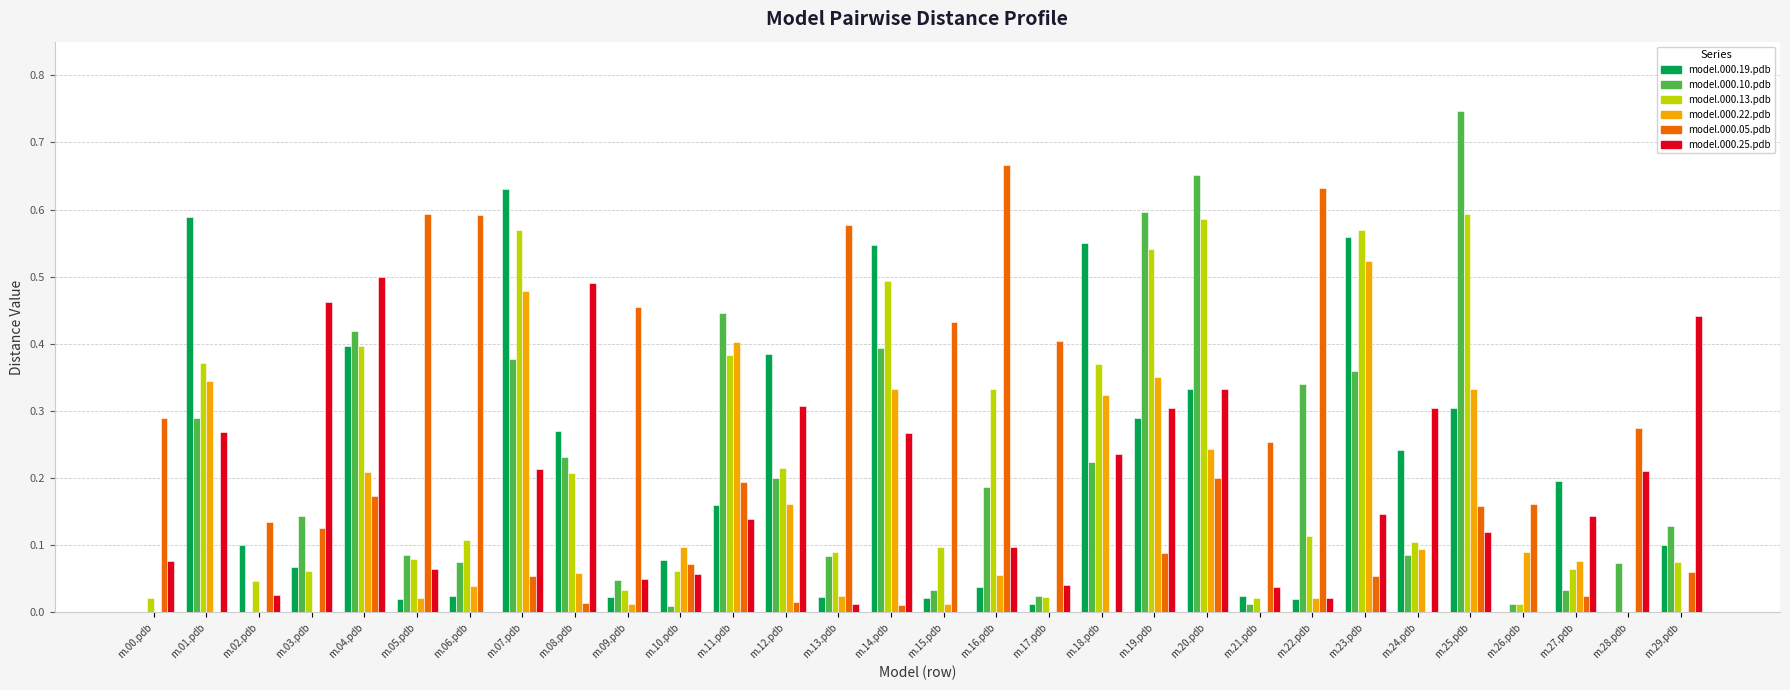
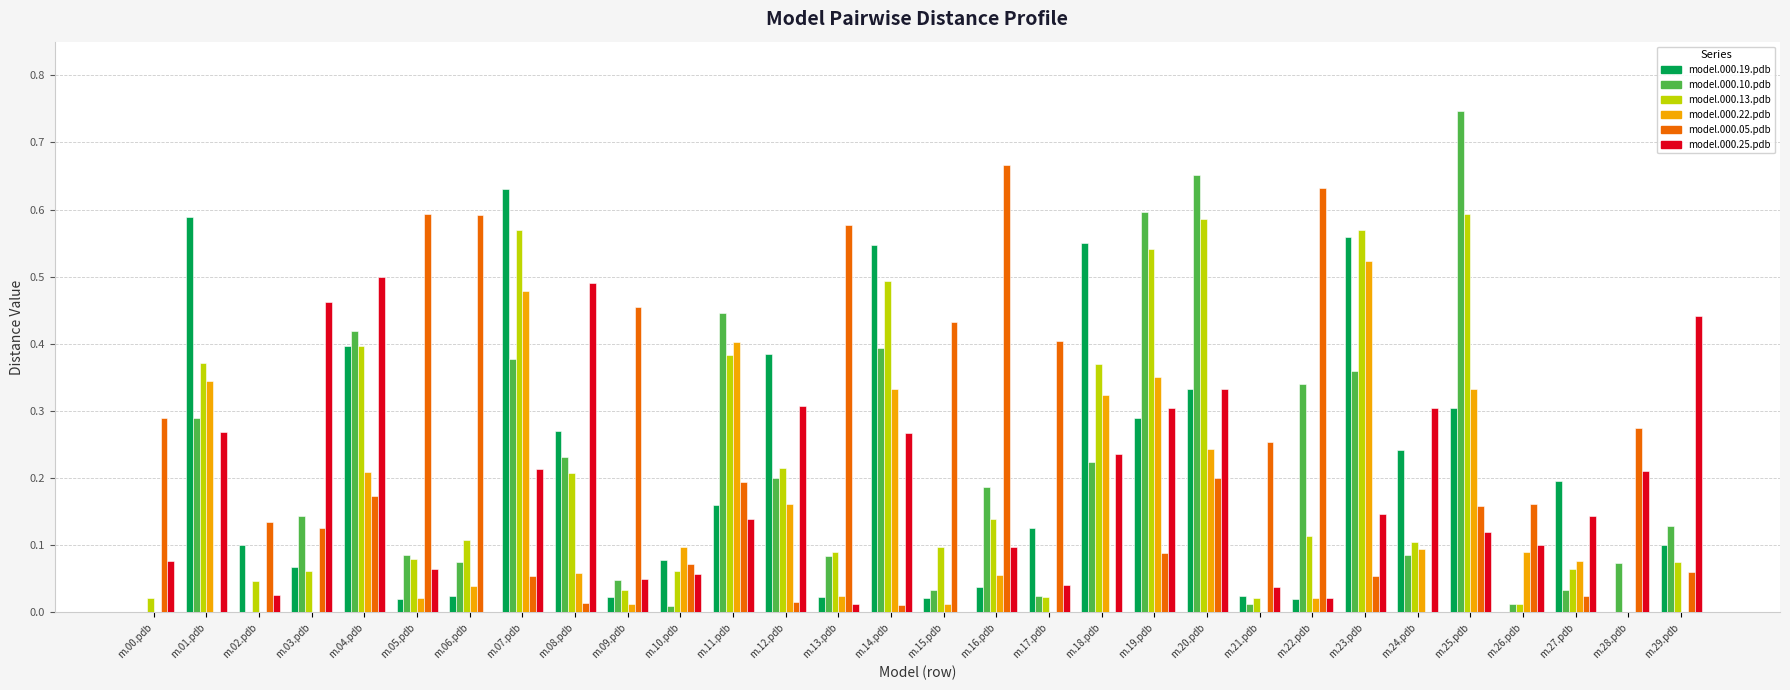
model.000.13.pdb, m.16.pdb: 0.33 -> 0.14
model.000.19.pdb, m.17.pdb: 0.01 -> 0.13
model.000.25.pdb, m.26.pdb: 0.0 -> 0.1
